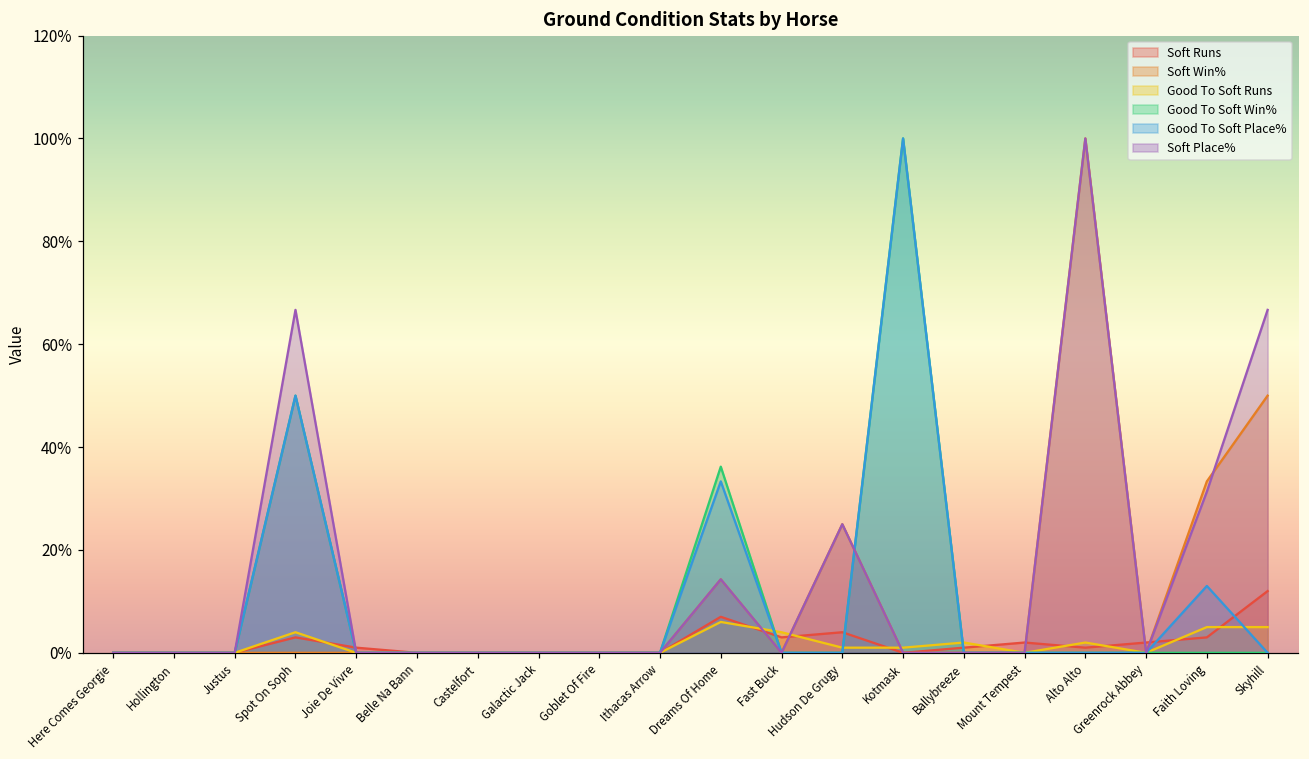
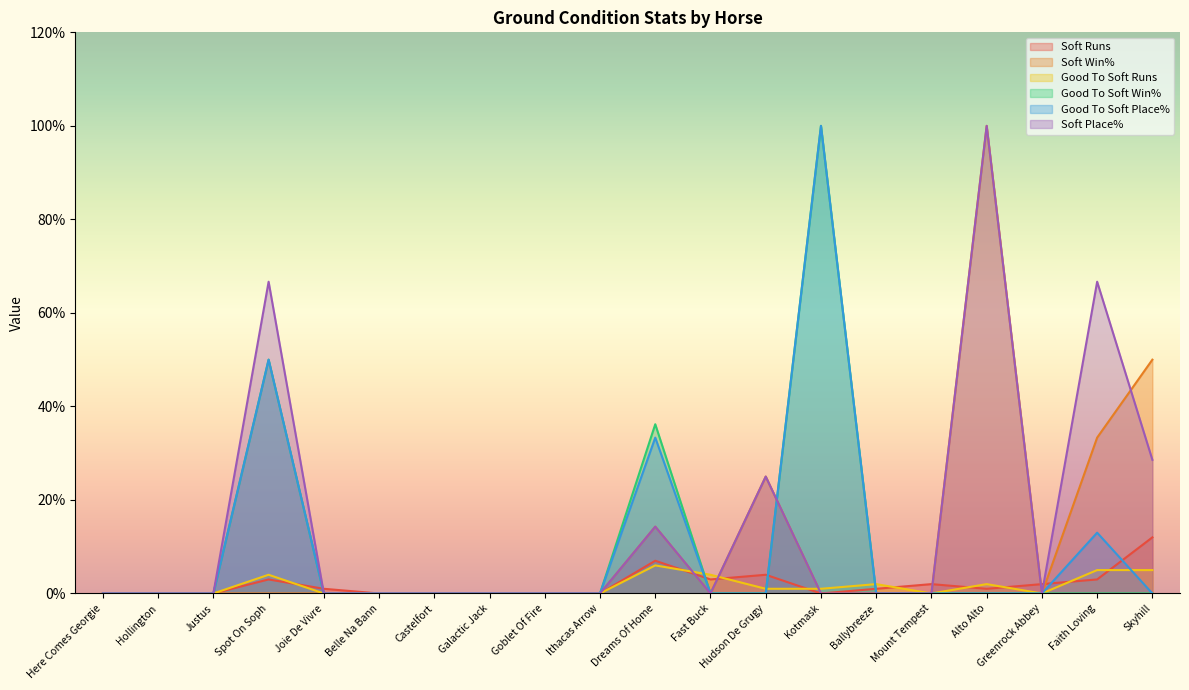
Soft Place%, Faith Loving: 31% -> 67%
Soft Place%, Skyhill: 67% -> 29%
